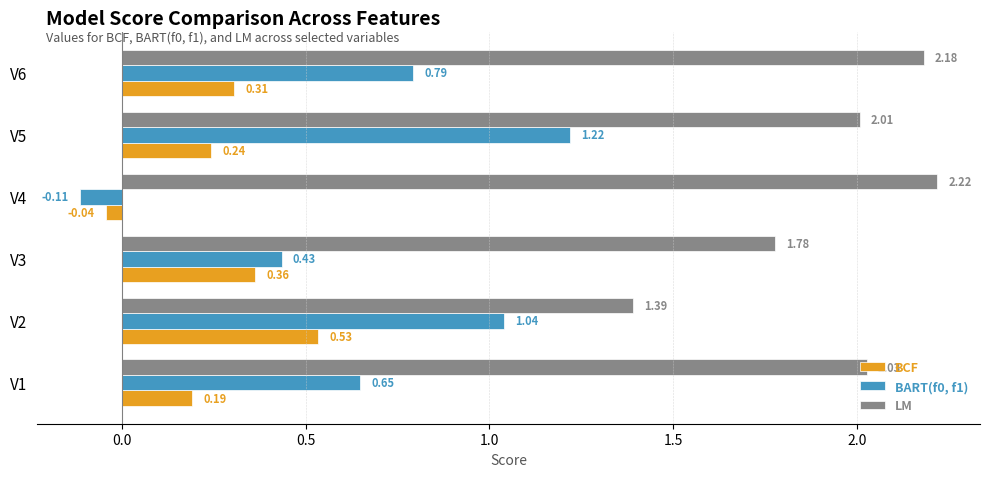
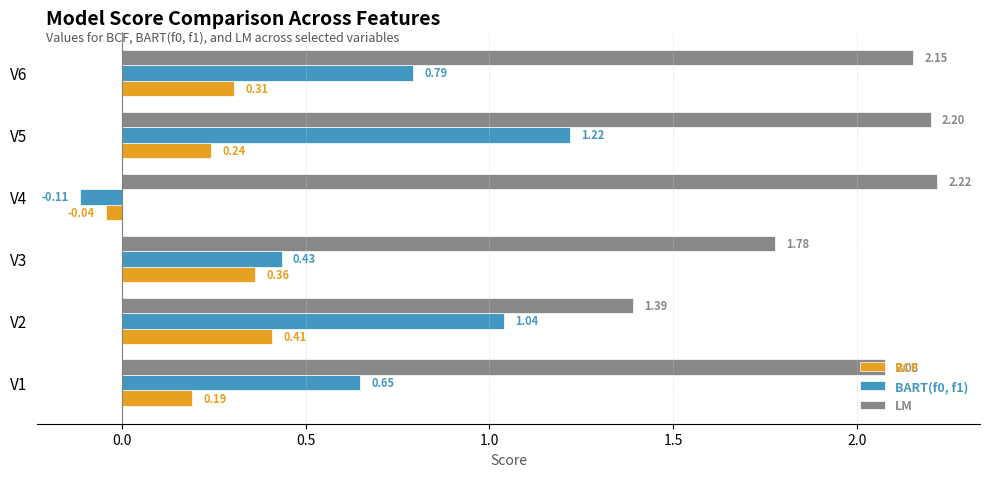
LM, V6: 2.18 -> 2.15
LM, V5: 2.01 -> 2.20
BCF, V2: 0.53 -> 0.41
LM, V1: 2.03 -> 2.08
